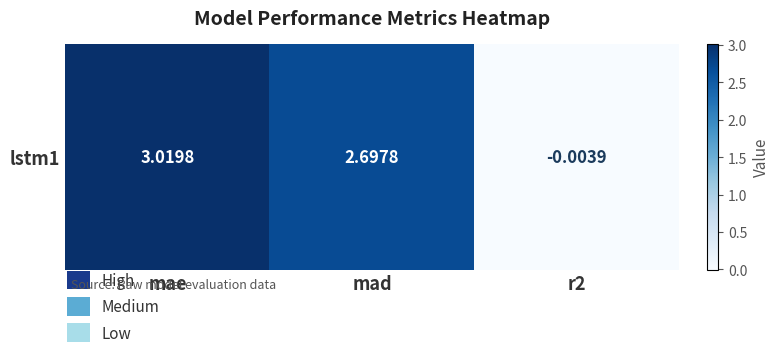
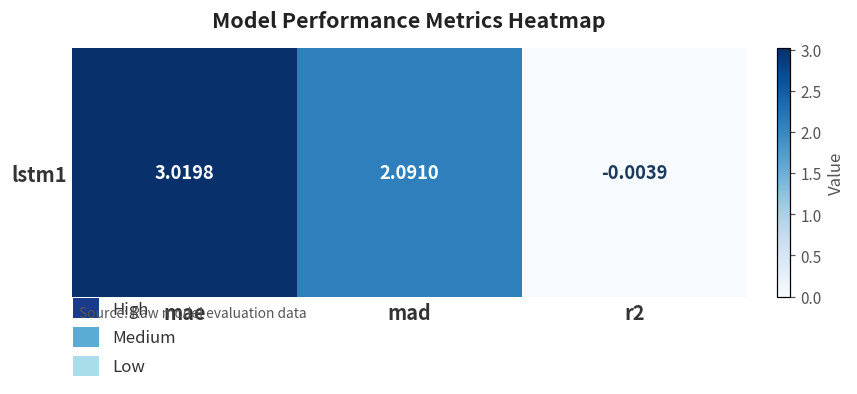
lstm1, mad: 2.6978 -> 2.0910
